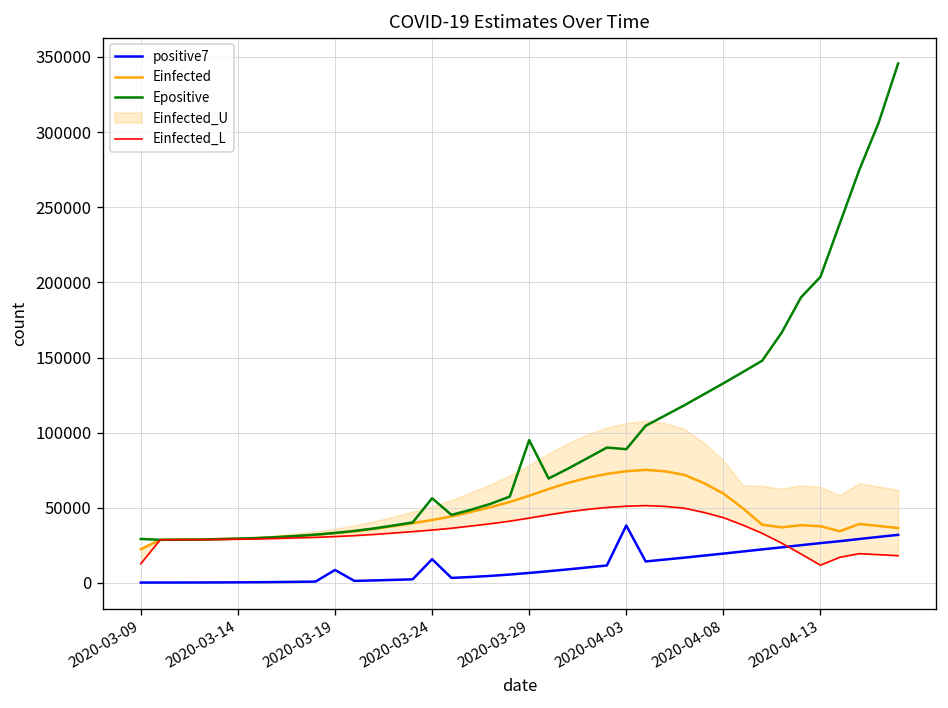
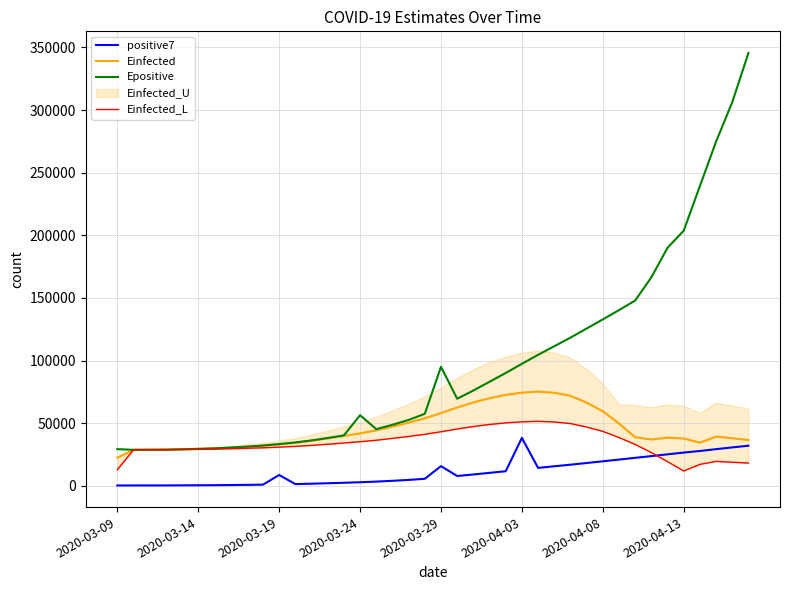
positive7, 2020-03-24: 16000 -> 3000
positive7, 2020-03-29: 7000 -> 16000
Epositive, 2020-04-03: 89000 -> 97000
